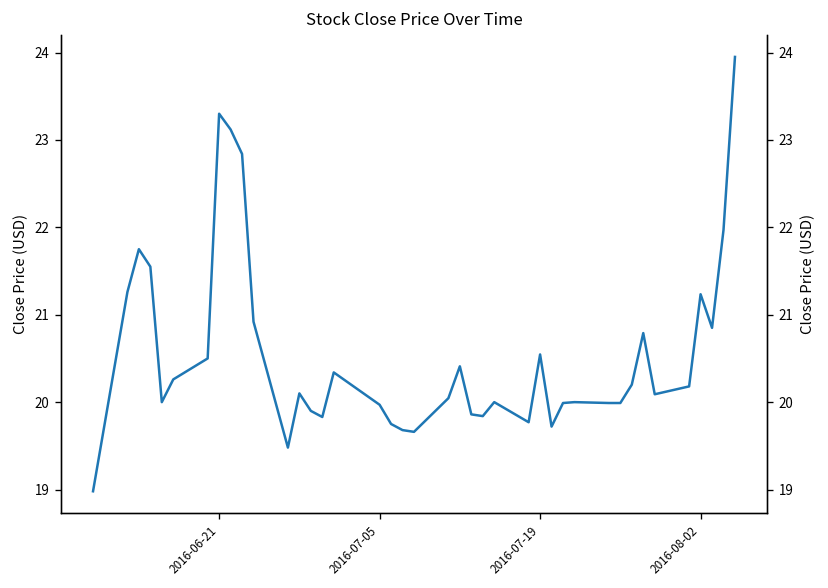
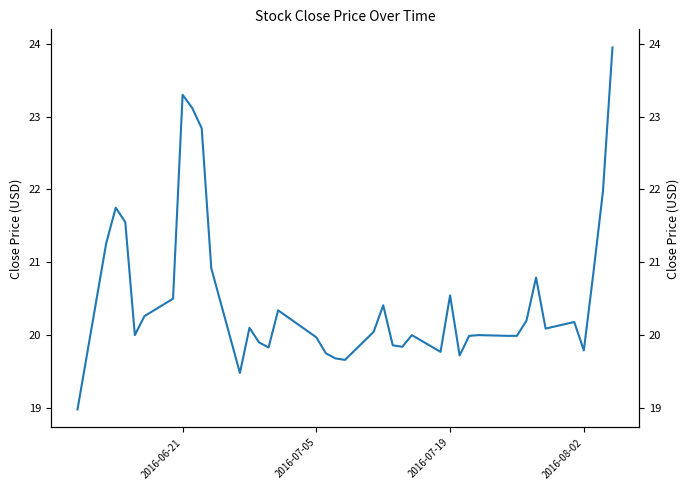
2016-08-02: 21.2 -> 19.8
